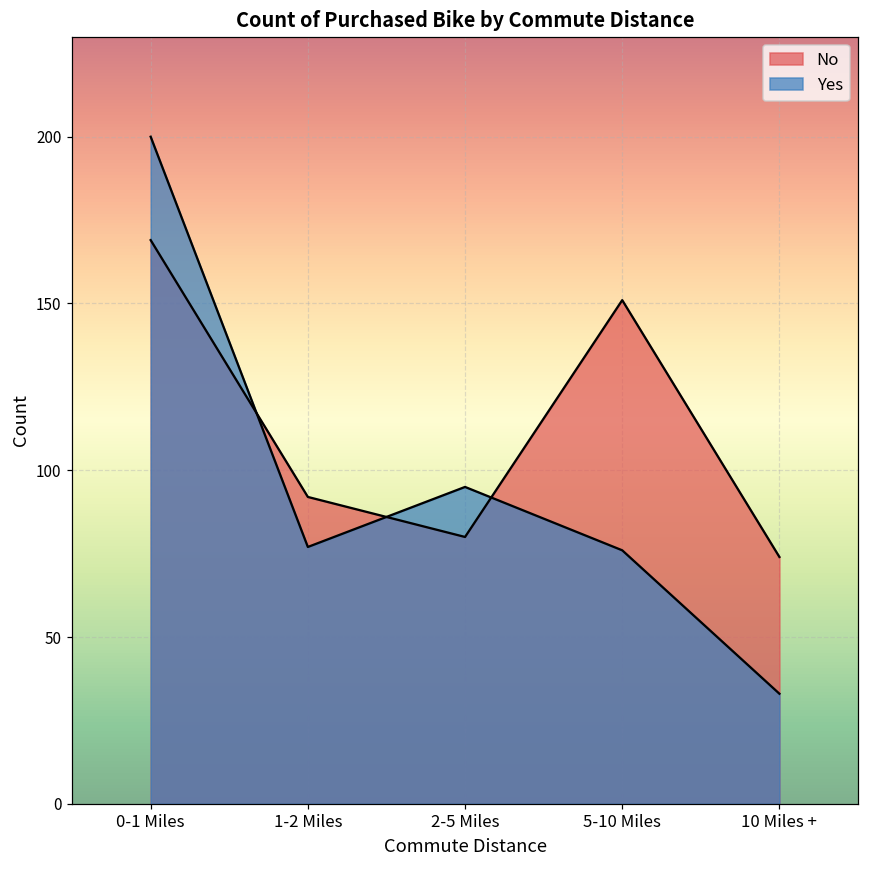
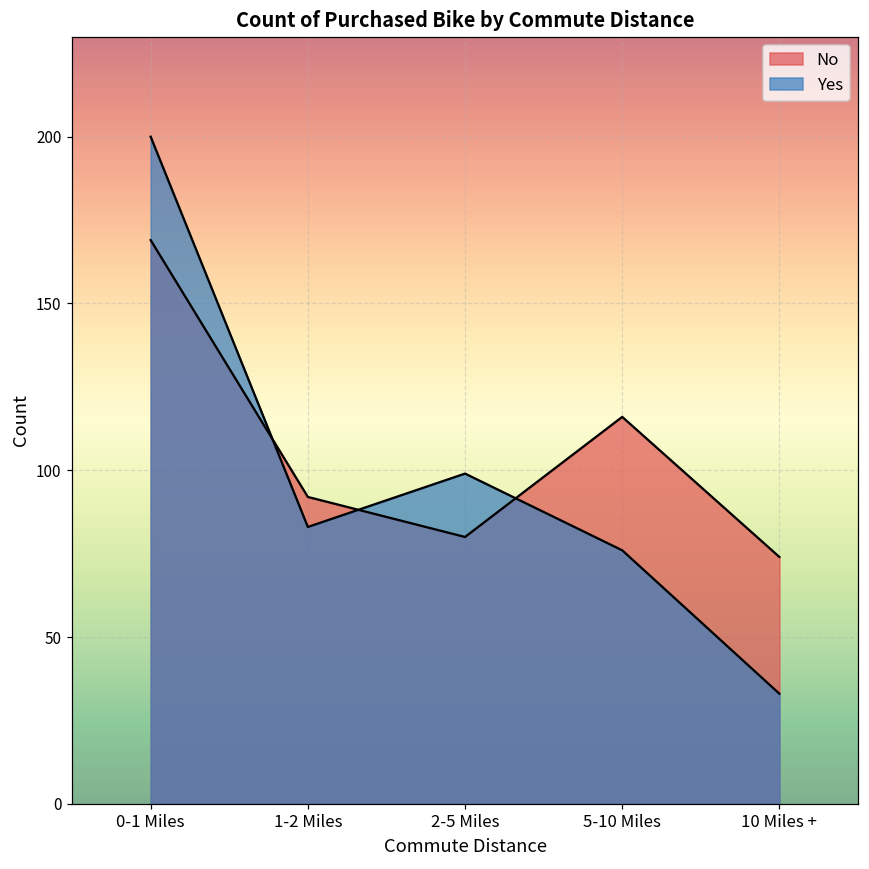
Yes, 1-2 Miles: 77 -> 83
Yes, 2-5 Miles: 95 -> 99
No, 5-10 Miles: 151 -> 116
